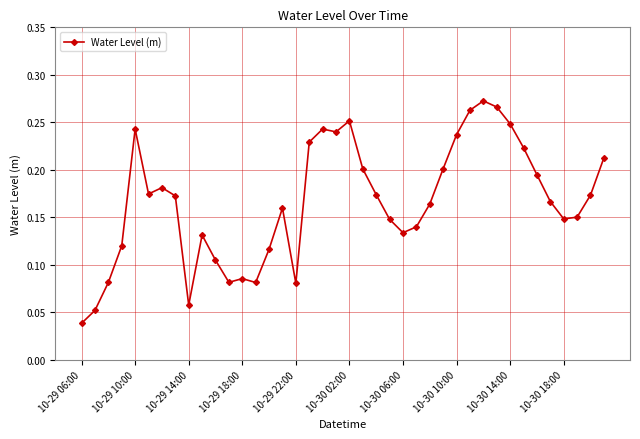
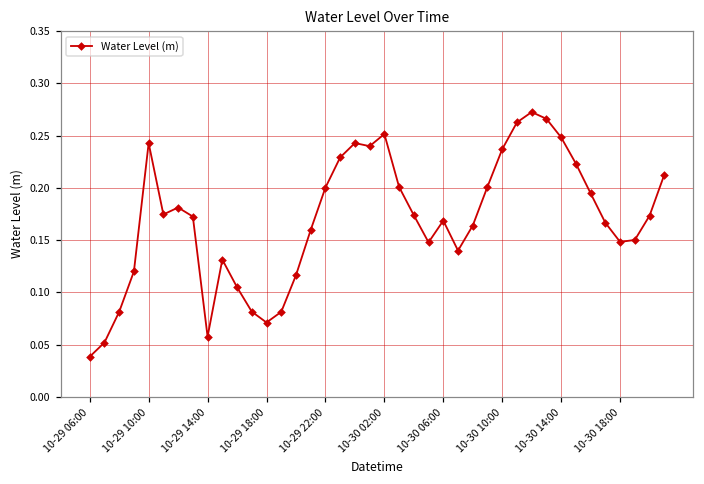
10-29 18:00: 0.09 -> 0.07
10-29 22:00: 0.08 -> 0.20
10-30 06:00: 0.13 -> 0.17
